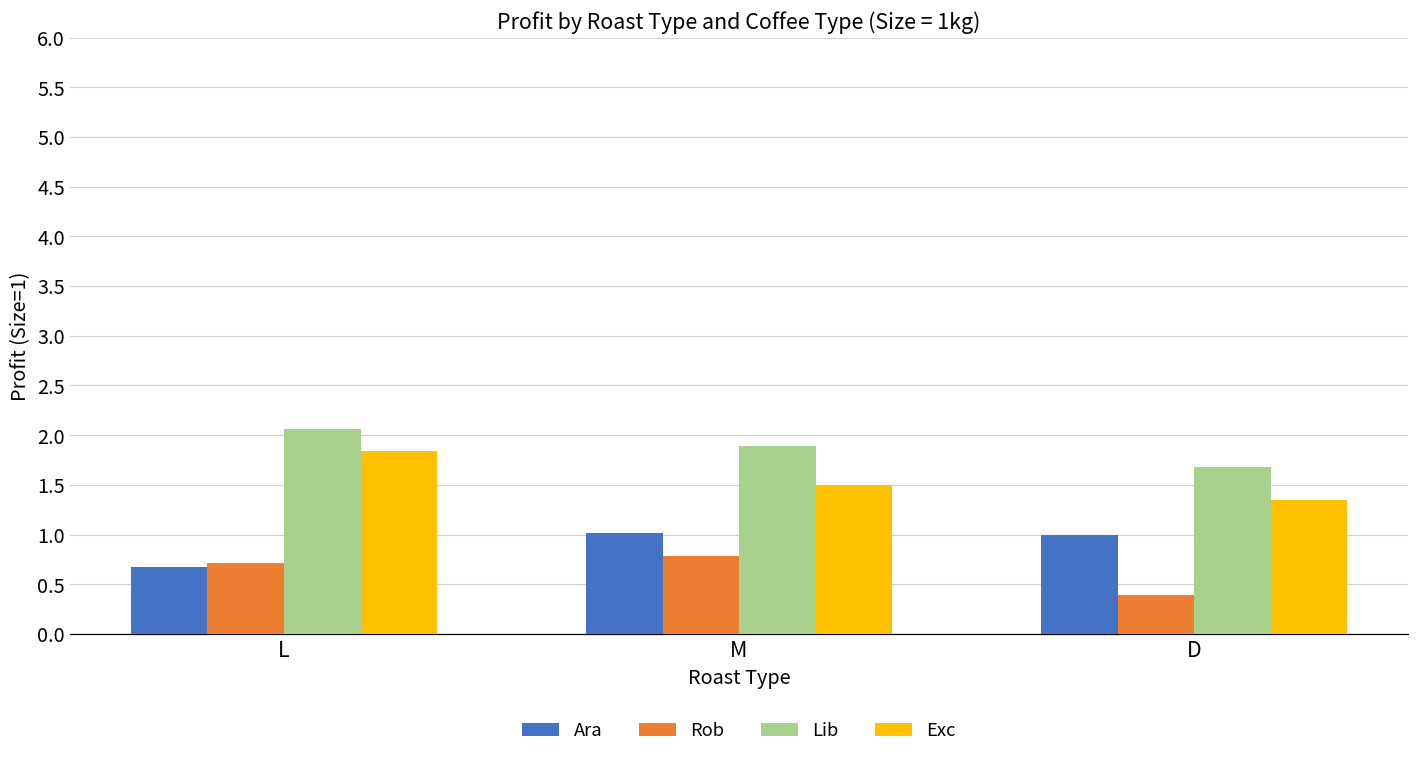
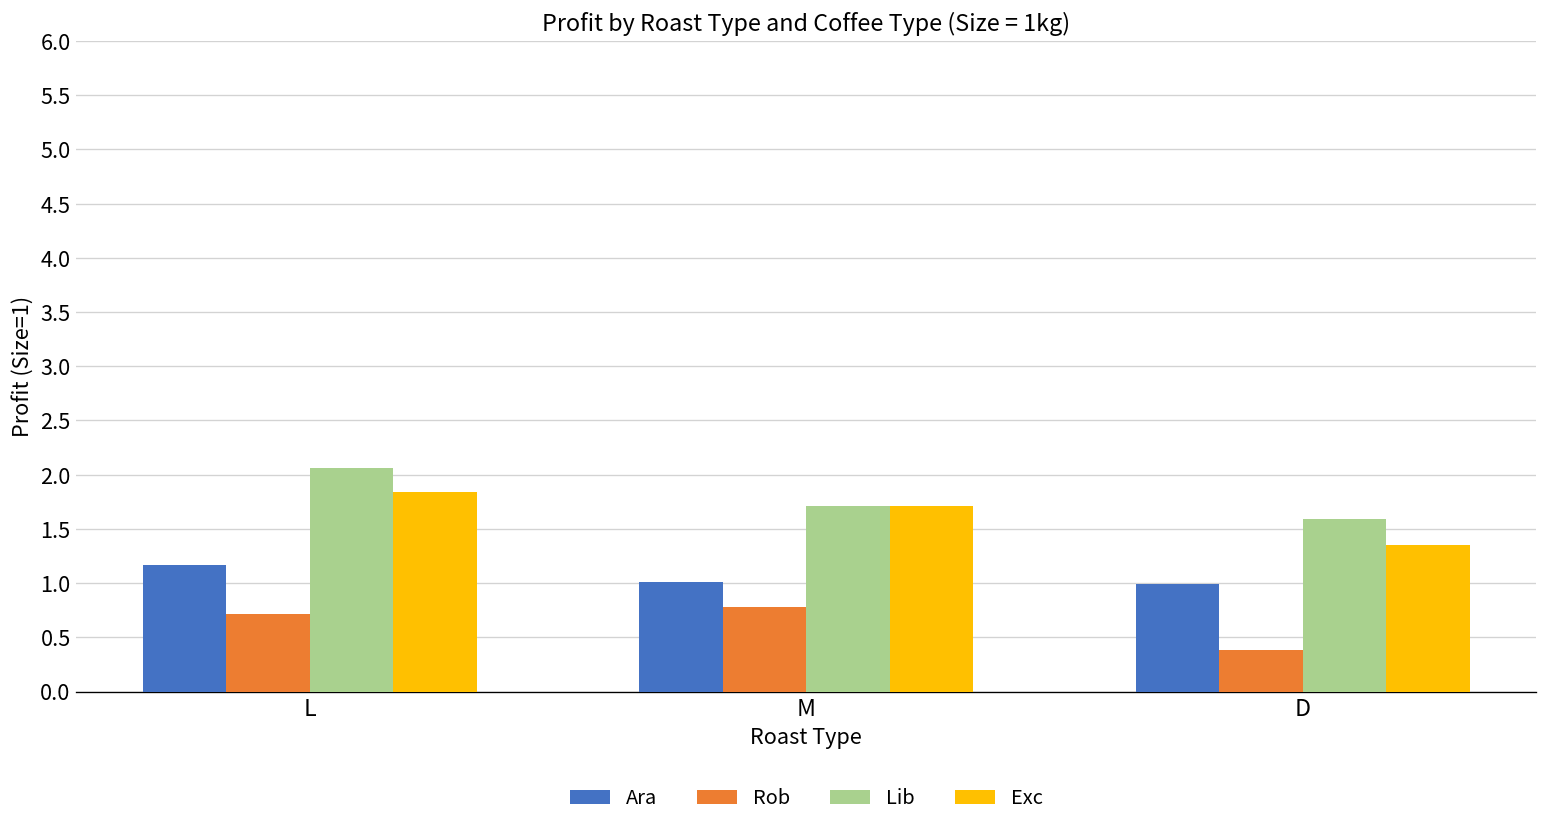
Ara, L: 0.7 -> 1.2
Lib, M: 1.9 -> 1.7
Exc, M: 1.5 -> 1.7
Lib, D: 1.7 -> 1.6
